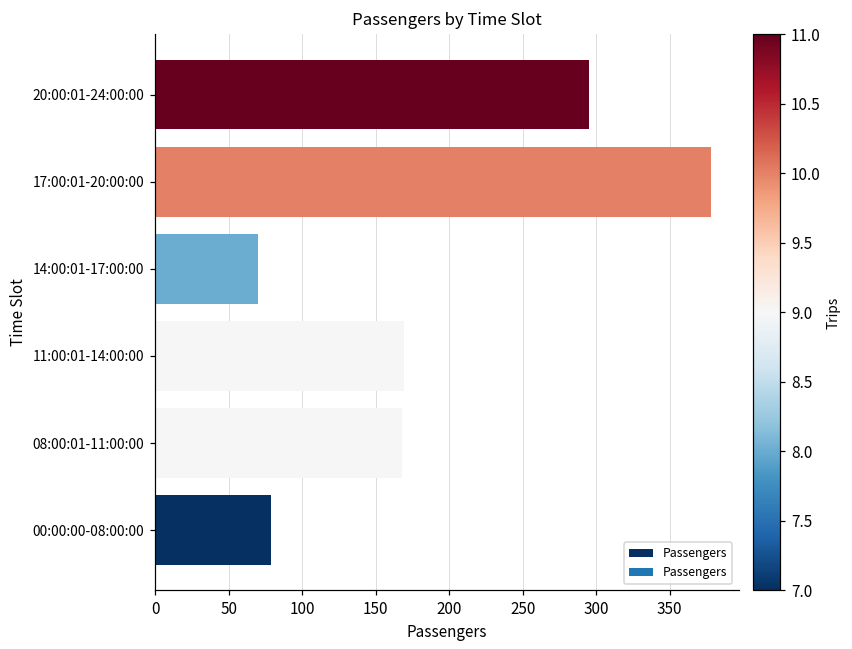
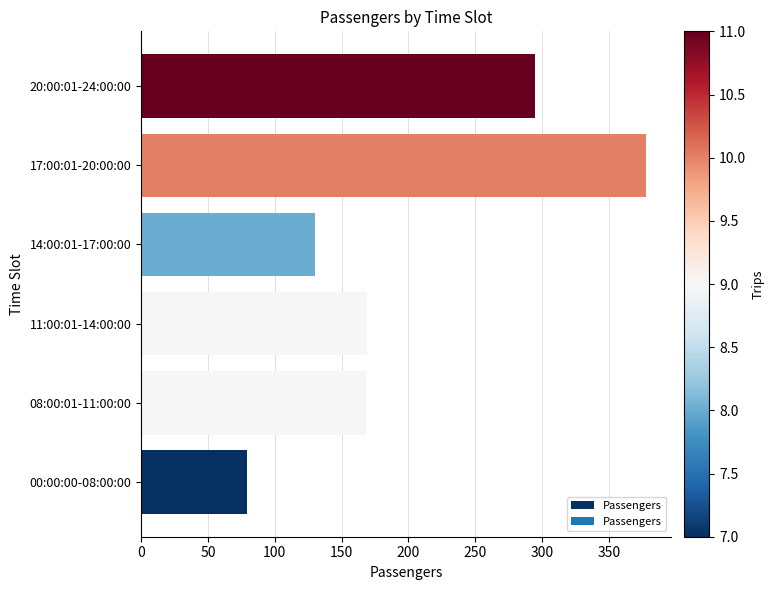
14:00:01-17:00:00: 70 -> 130
